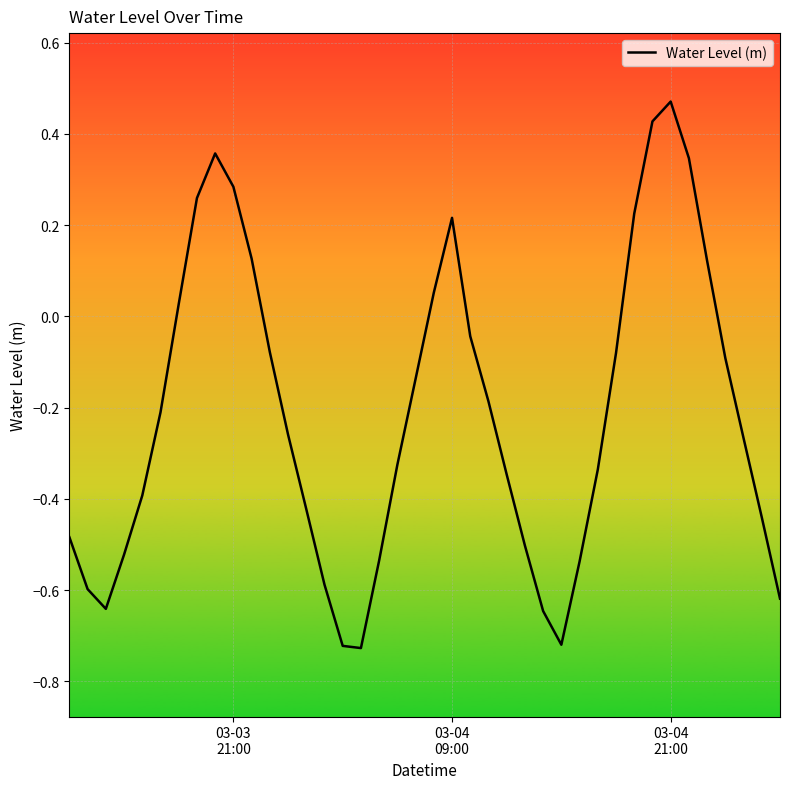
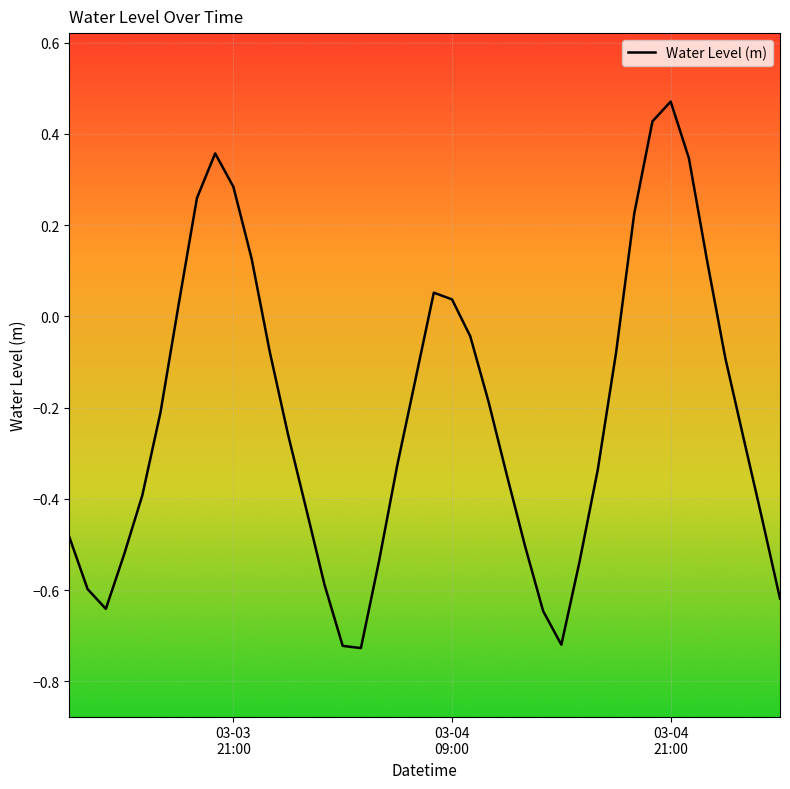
03-04 09:00: 0.22 -> 0.04
